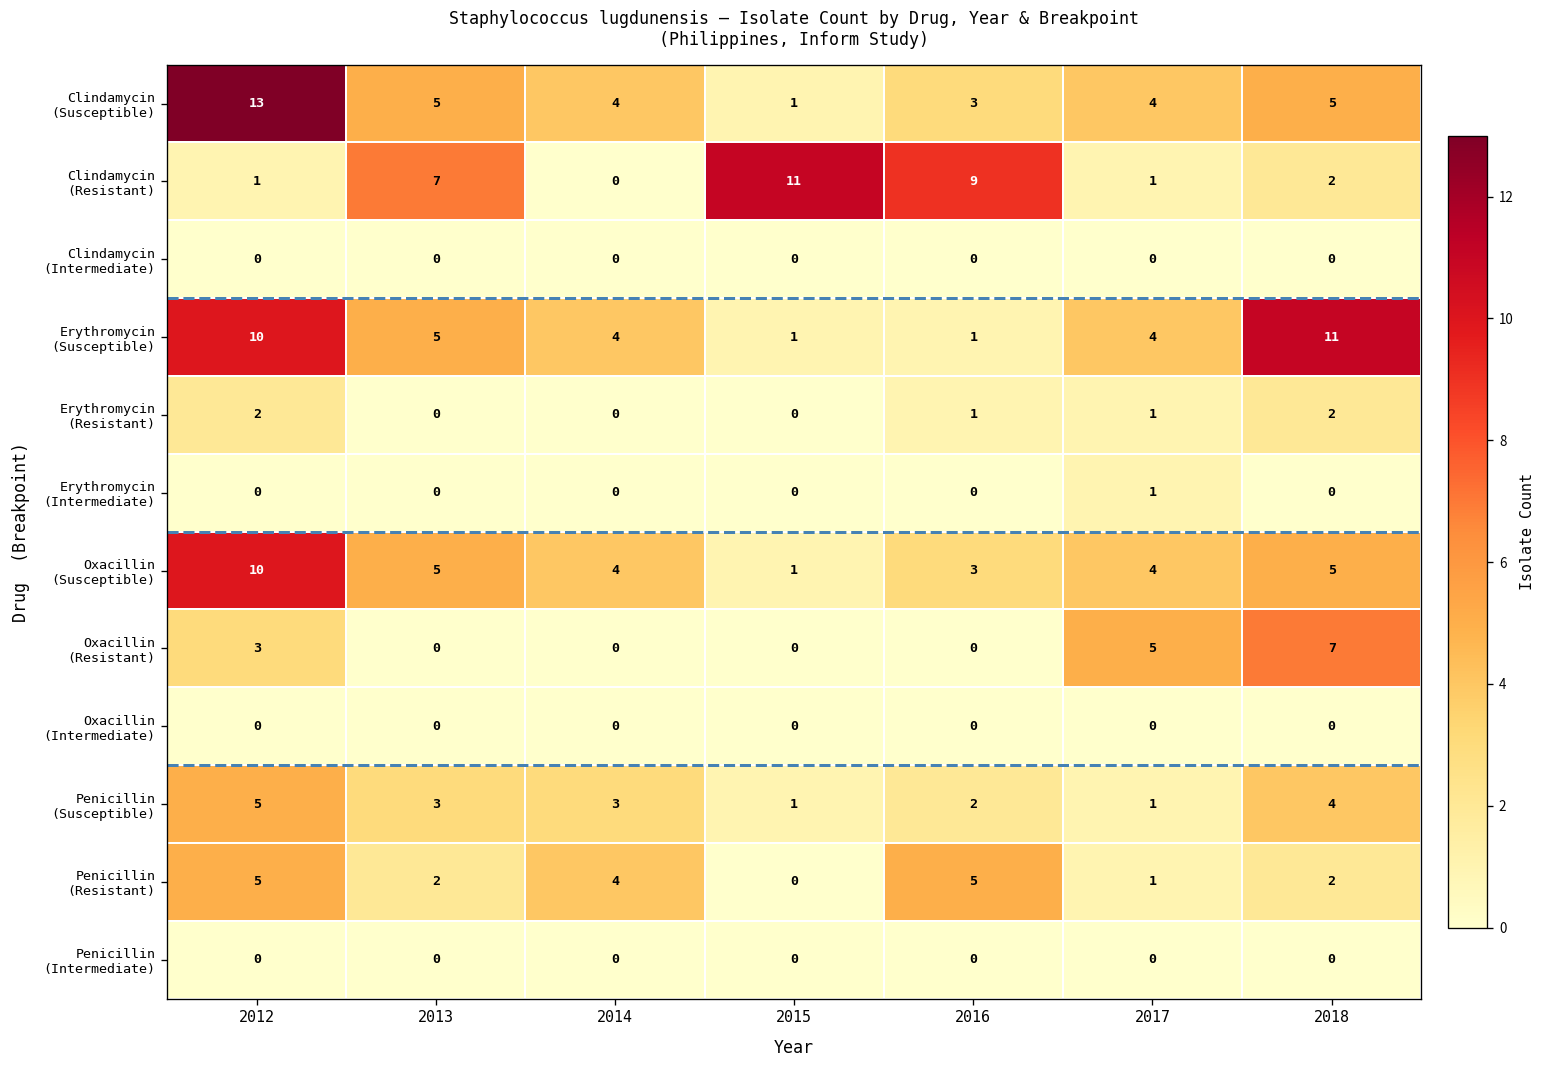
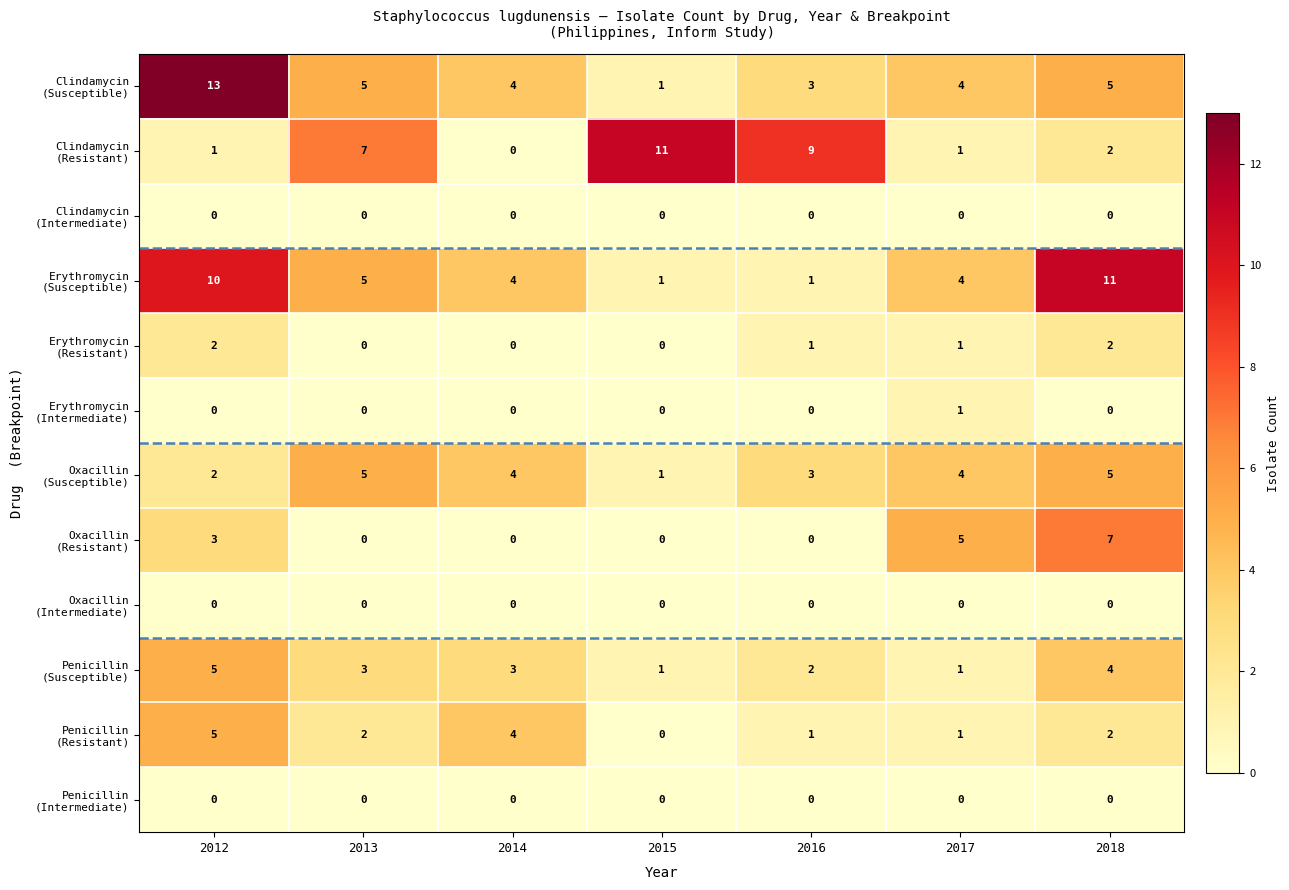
Oxacillin (Susceptible), 2012: 10 -> 2
Penicillin (Resistant), 2016: 5 -> 1
